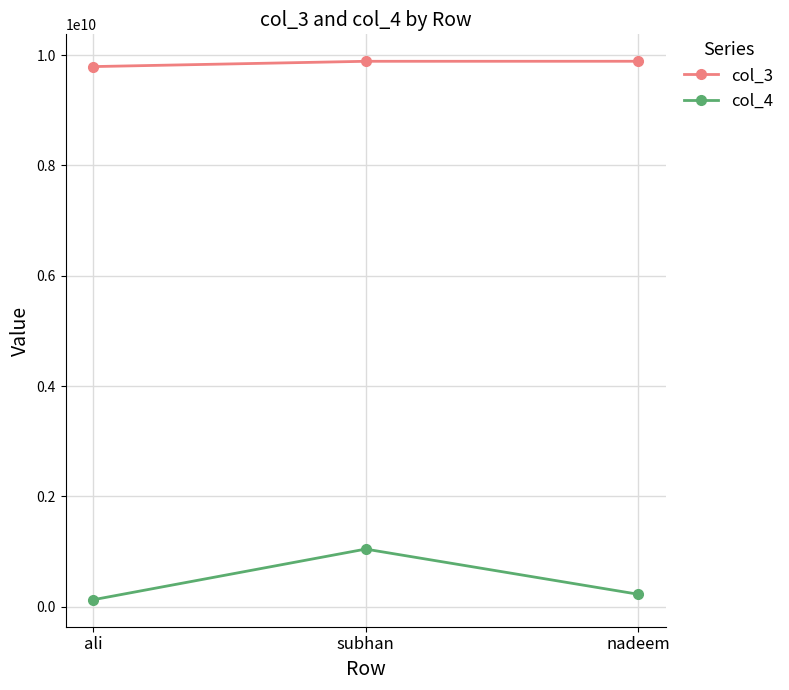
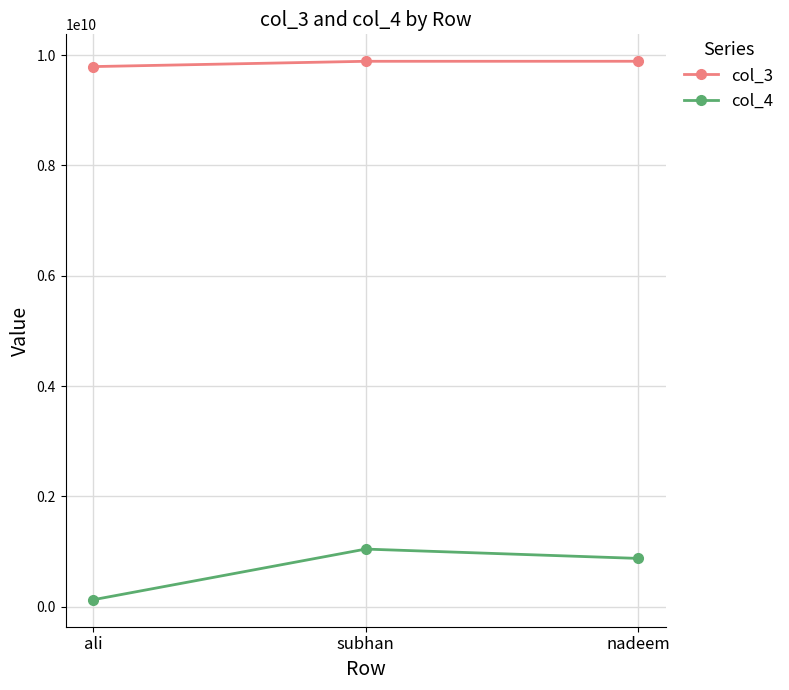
col_4, nadeem: 200000000 -> 900000000
